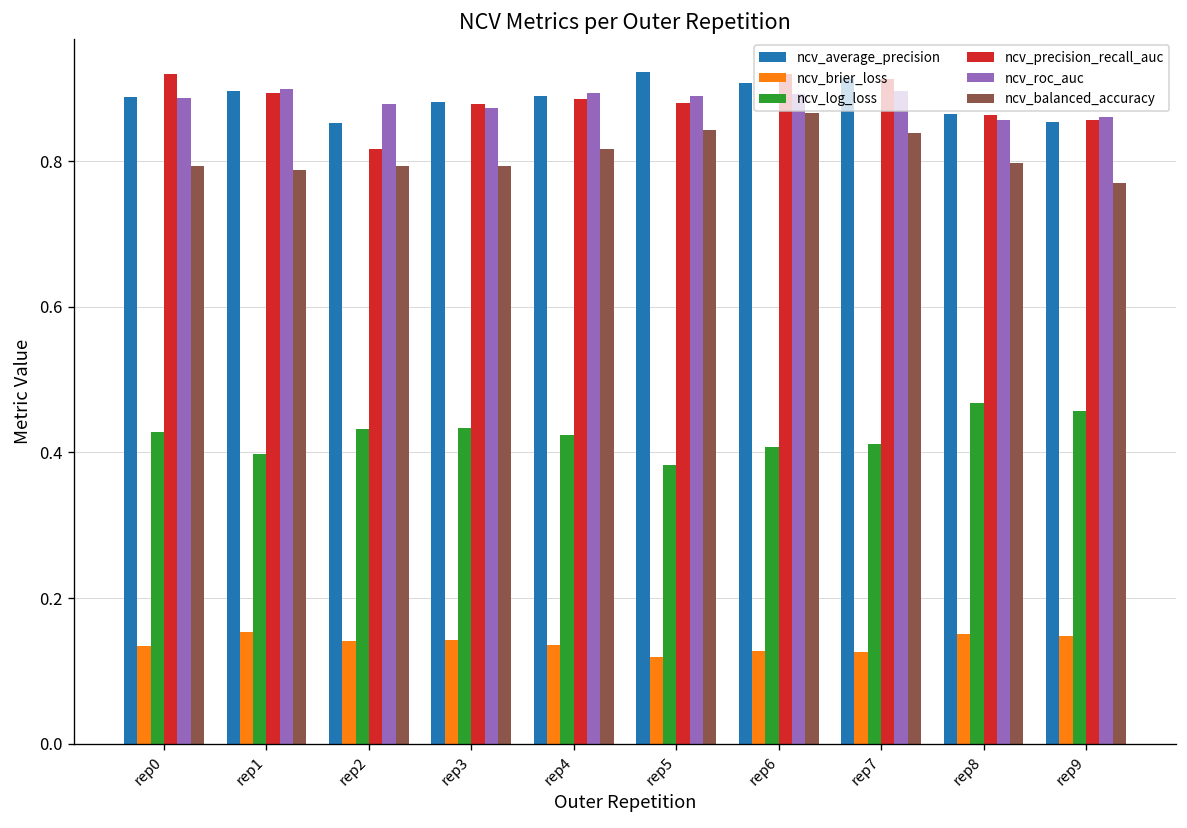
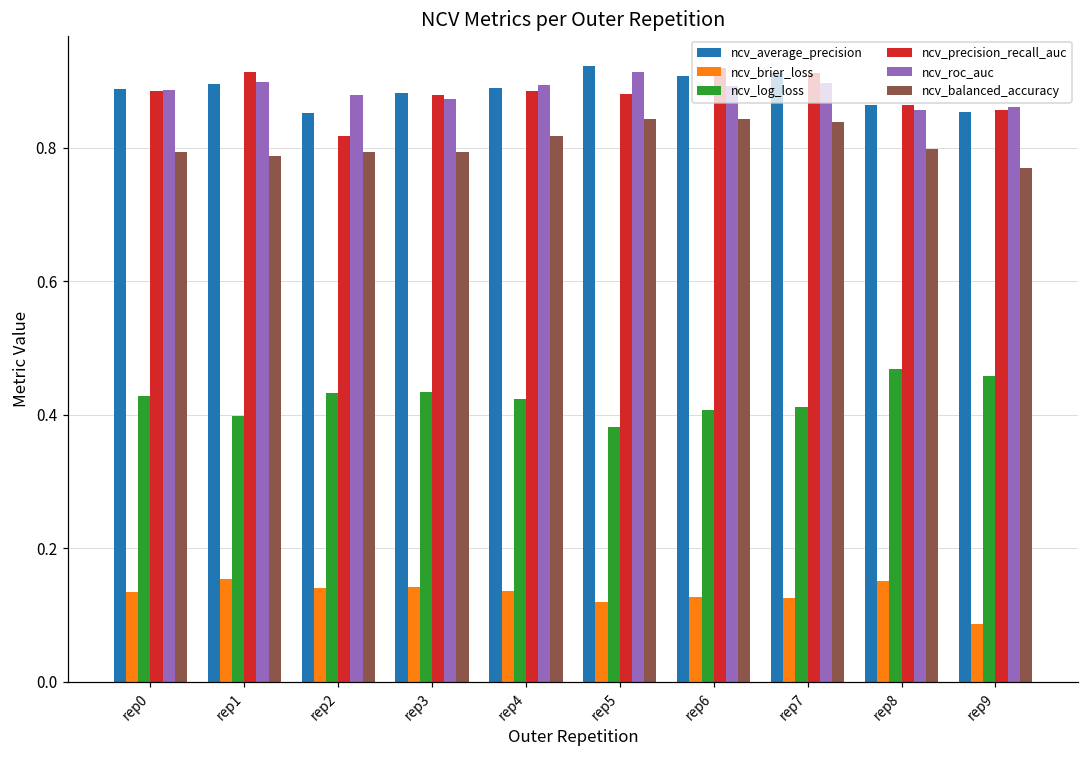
ncv_precision_recall_auc, rep0: 0.92 -> 0.88
ncv_precision_recall_auc, rep1: 0.89 -> 0.91
ncv_roc_auc, rep5: 0.89 -> 0.91
ncv_balanced_accuracy, rep6: 0.87 -> 0.84
ncv_brier_loss, rep9: 0.15 -> 0.09
